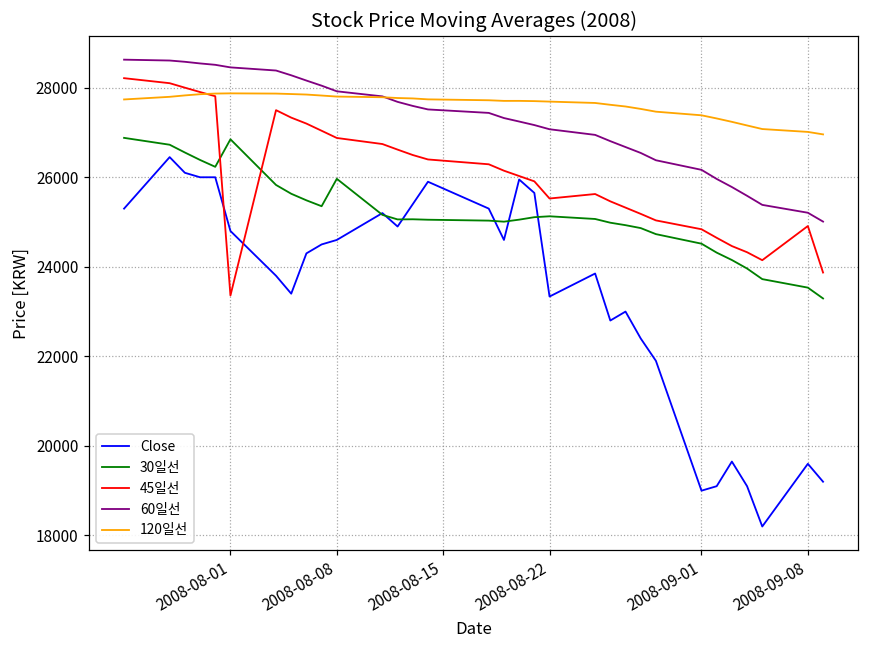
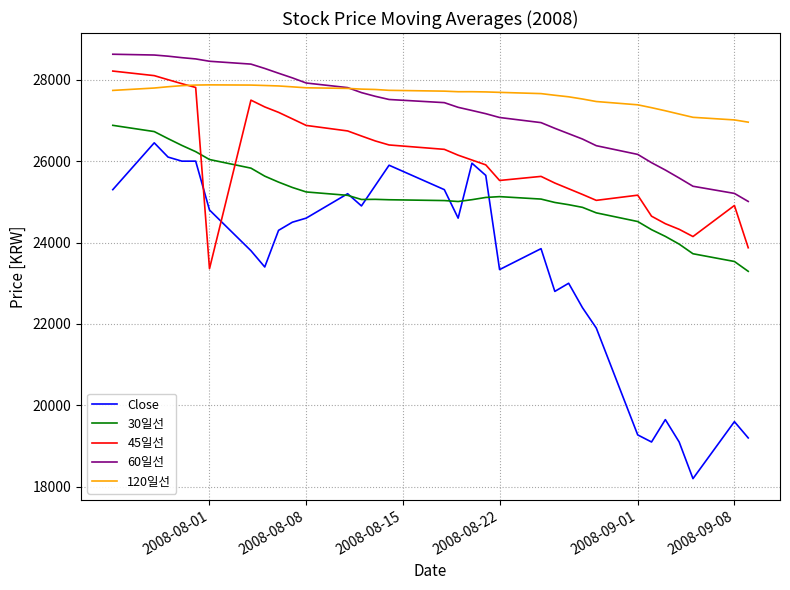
30일선, 2008-08-01: 26800 -> 26000
30일선, 2008-08-08: 26000 -> 25200
Close, 2008-09-01: 19000 -> 19300
45일선, 2008-09-01: 24800 -> 25200
